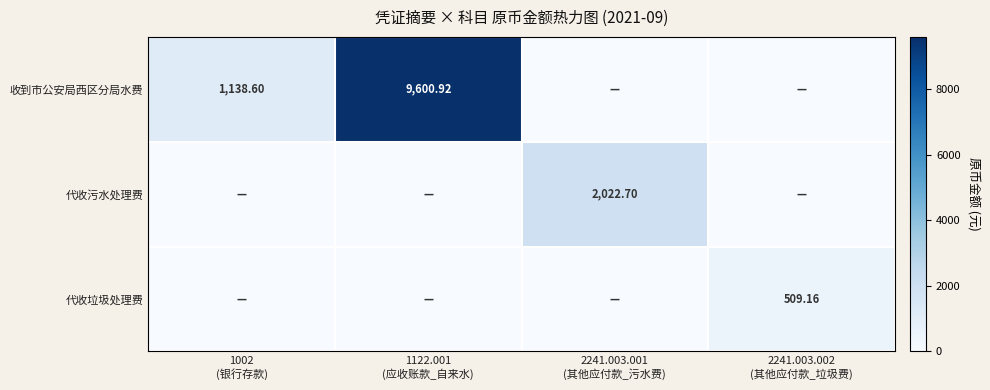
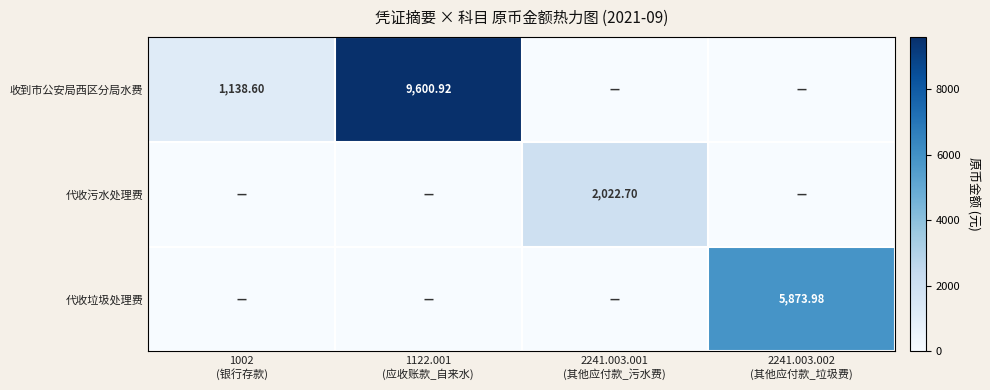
代收垃圾处理费, 2241.003.002 (其他应付款_垃圾费): 509.16 -> 5,873.98
